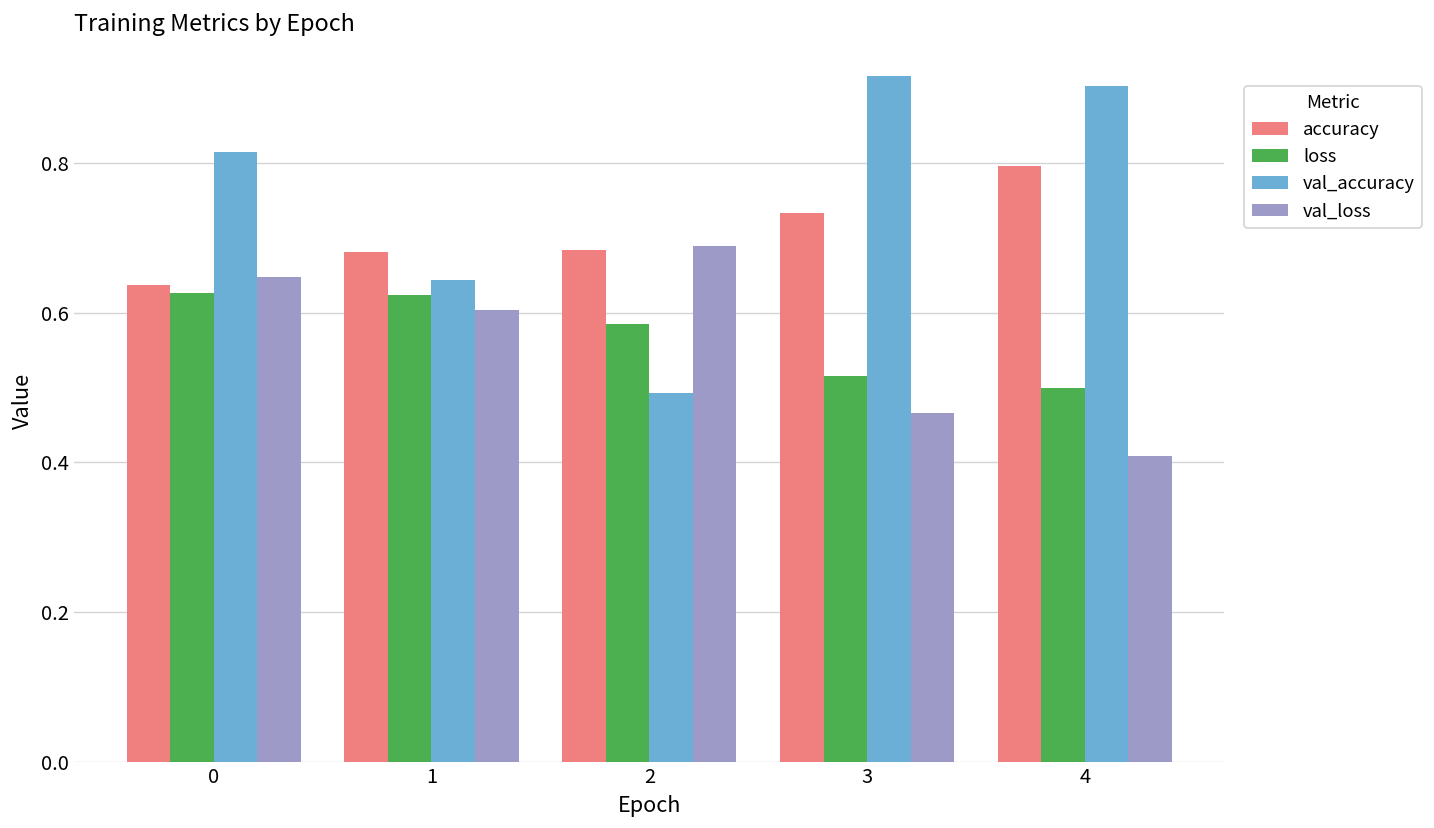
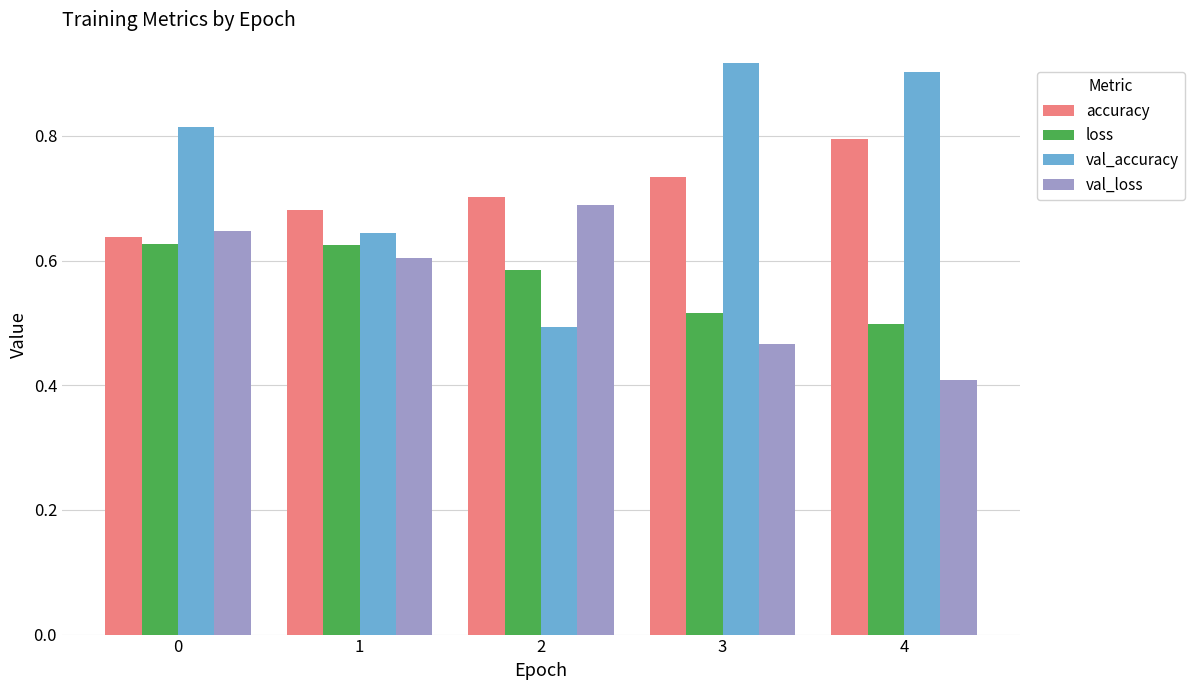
accuracy, 2: 0.68 -> 0.70
